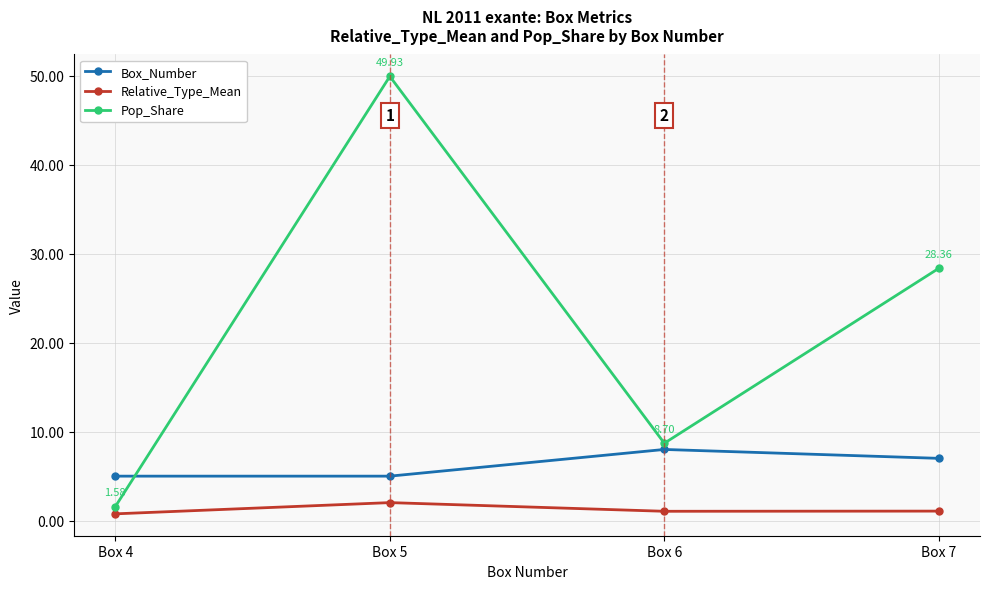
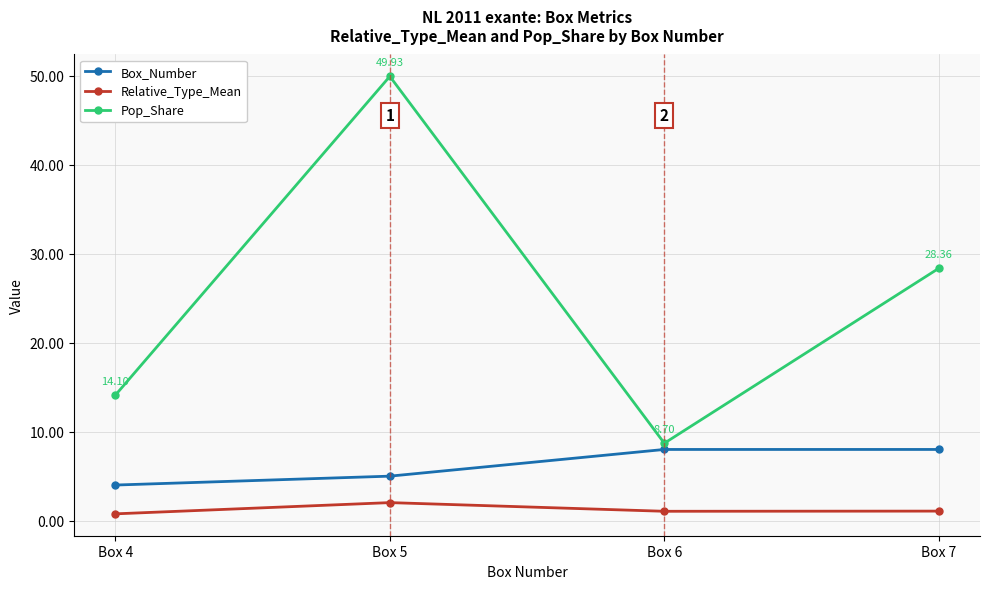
Box_Number, Box 4: 5 -> 4
Pop_Share, Box 4: 1.58 -> 14.10
Box_Number, Box 7: 7 -> 8
